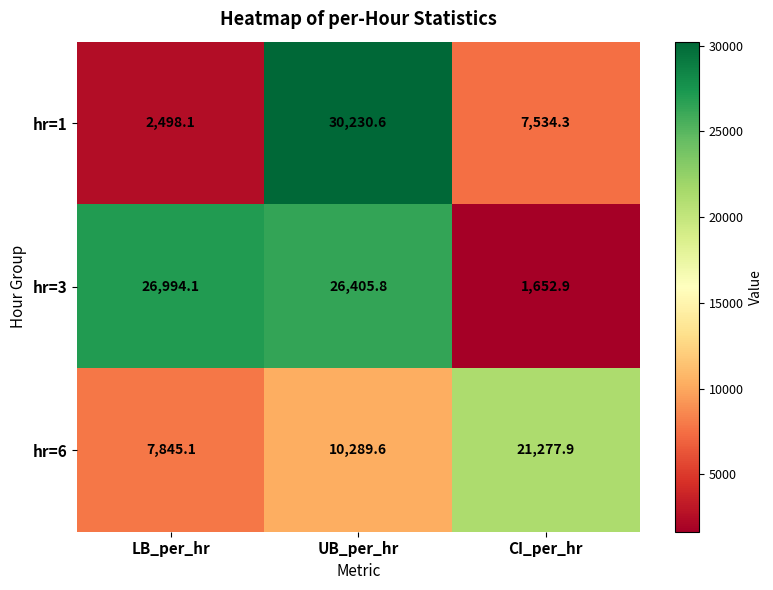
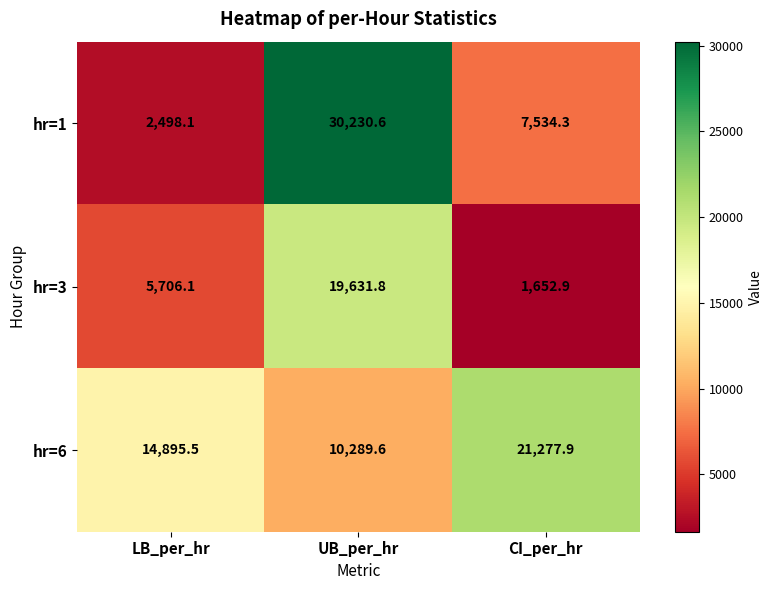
hr=3, LB_per_hr: 26,994.1 -> 5,706.1
hr=3, UB_per_hr: 26,405.8 -> 19,631.8
hr=6, LB_per_hr: 7,845.1 -> 14,895.5
